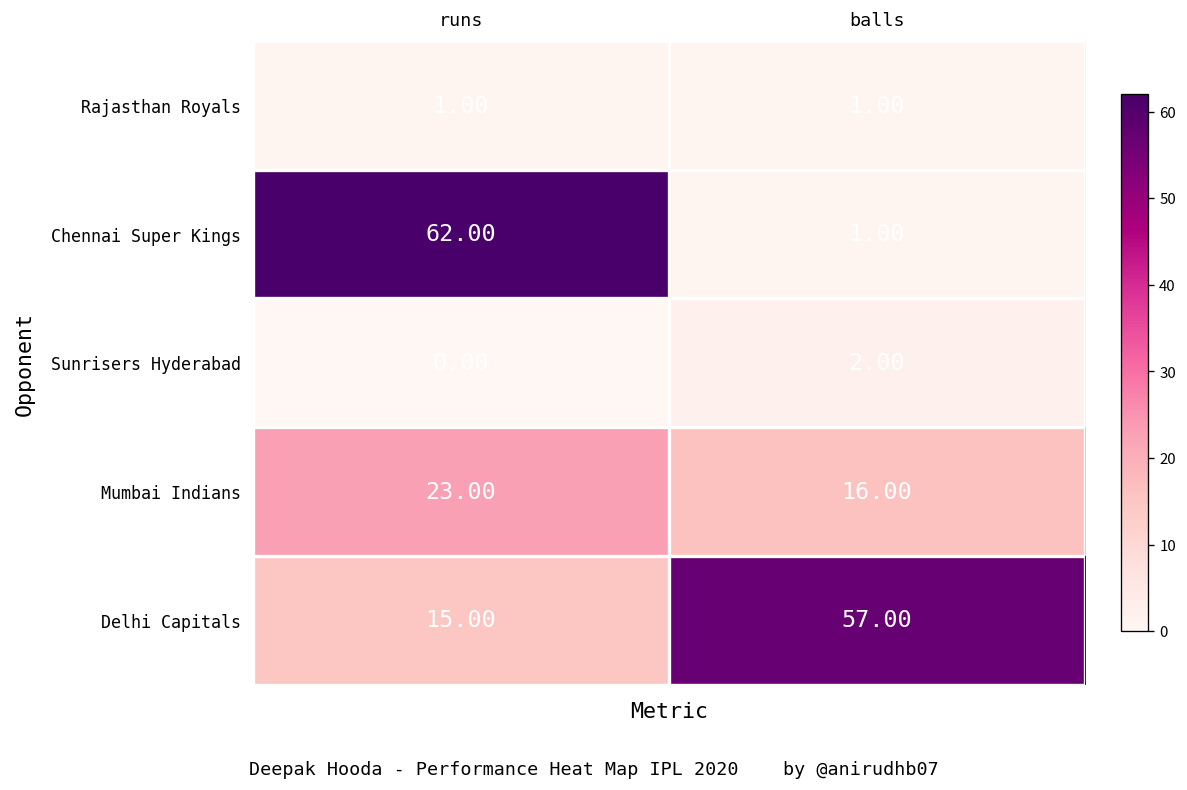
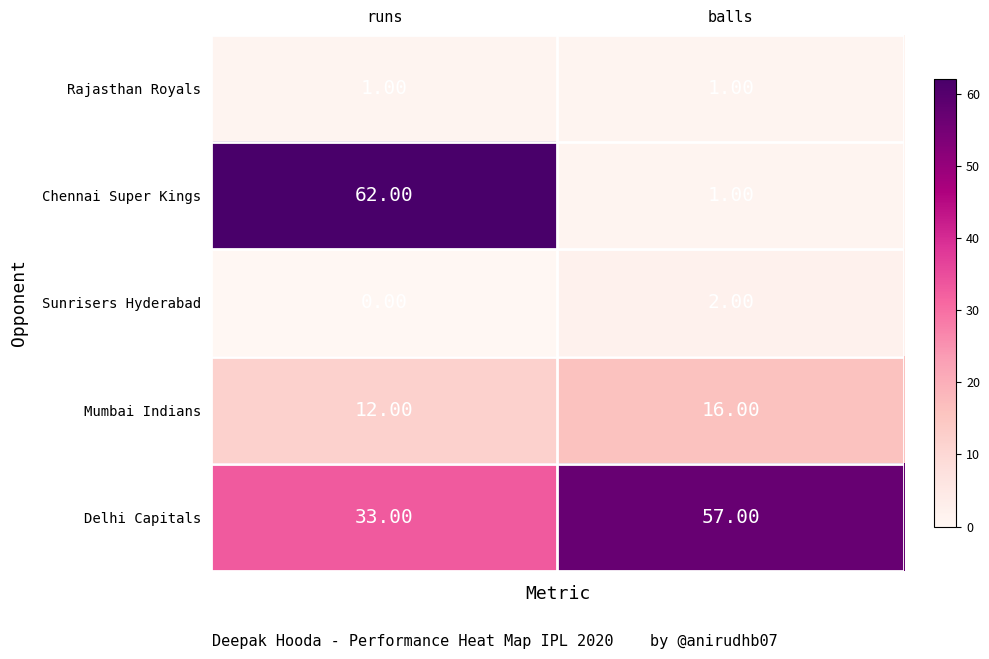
Mumbai Indians, runs: 23.00 -> 12.00
Delhi Capitals, runs: 15.00 -> 33.00
